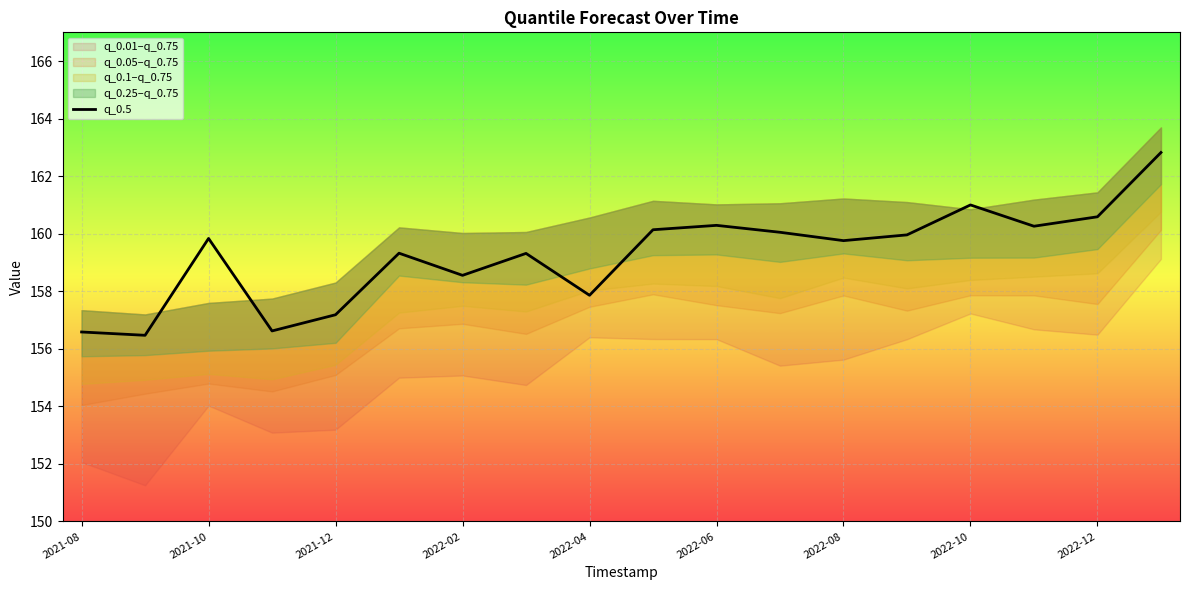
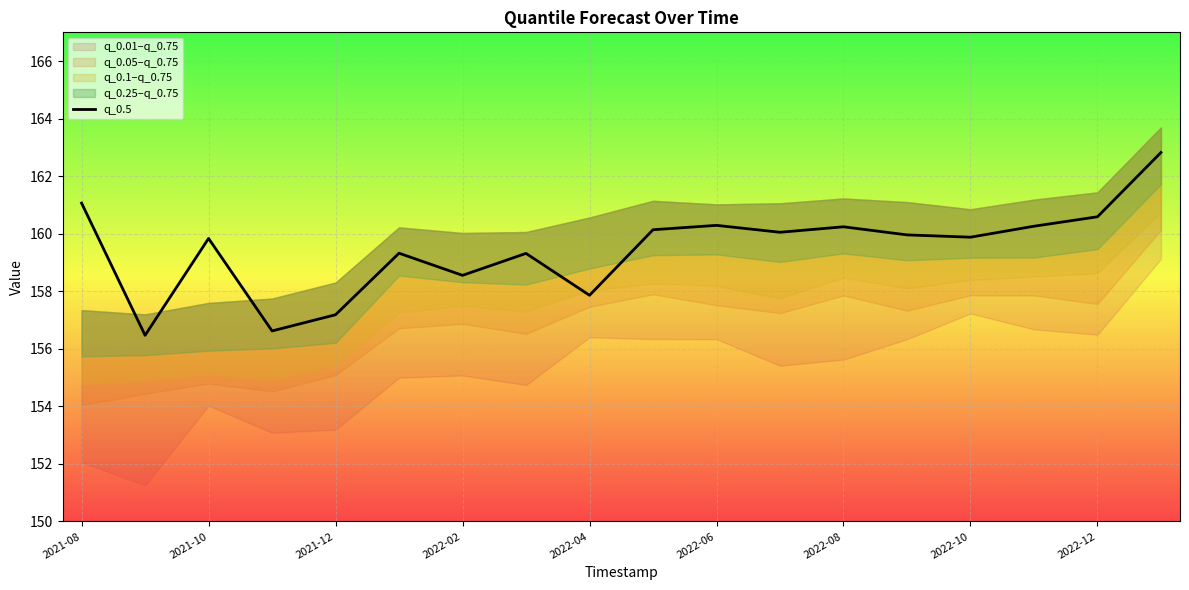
q_0.5, 2021-08: 156.6 -> 161.1
q_0.5, 2022-08: 159.8 -> 160.2
q_0.5, 2022-10: 161.0 -> 159.9
